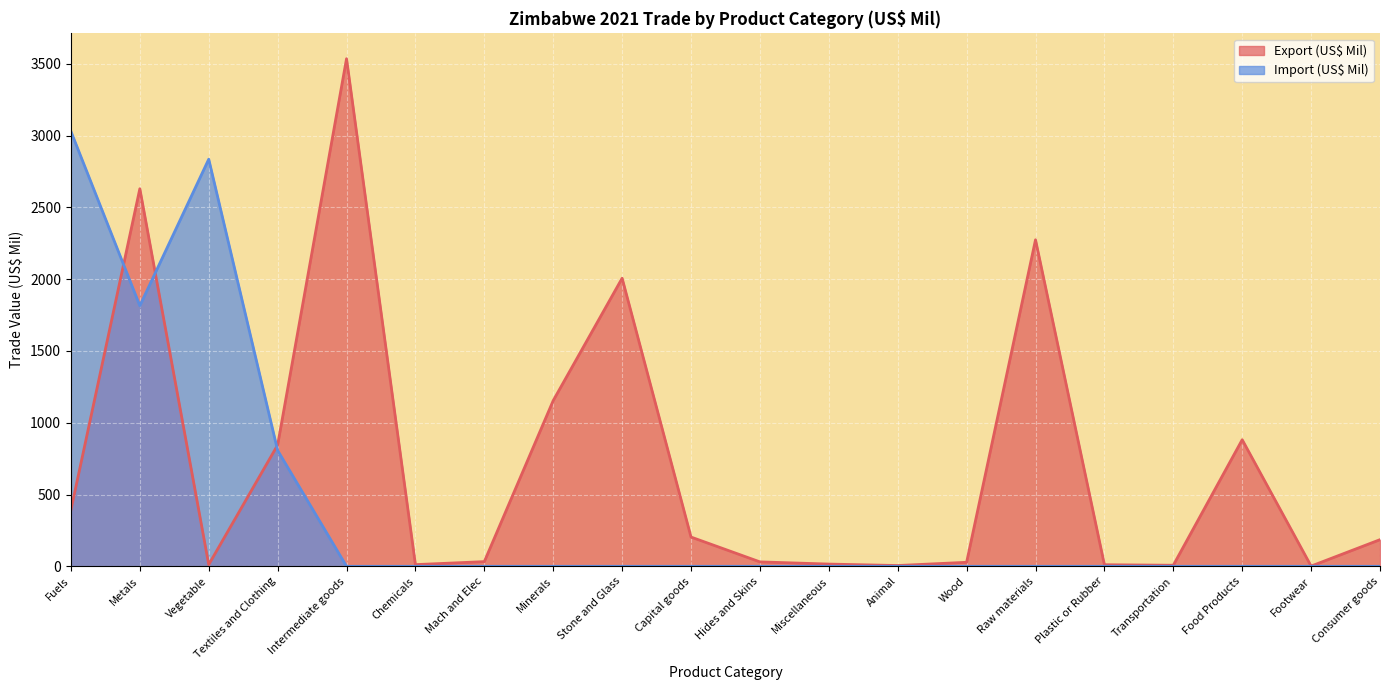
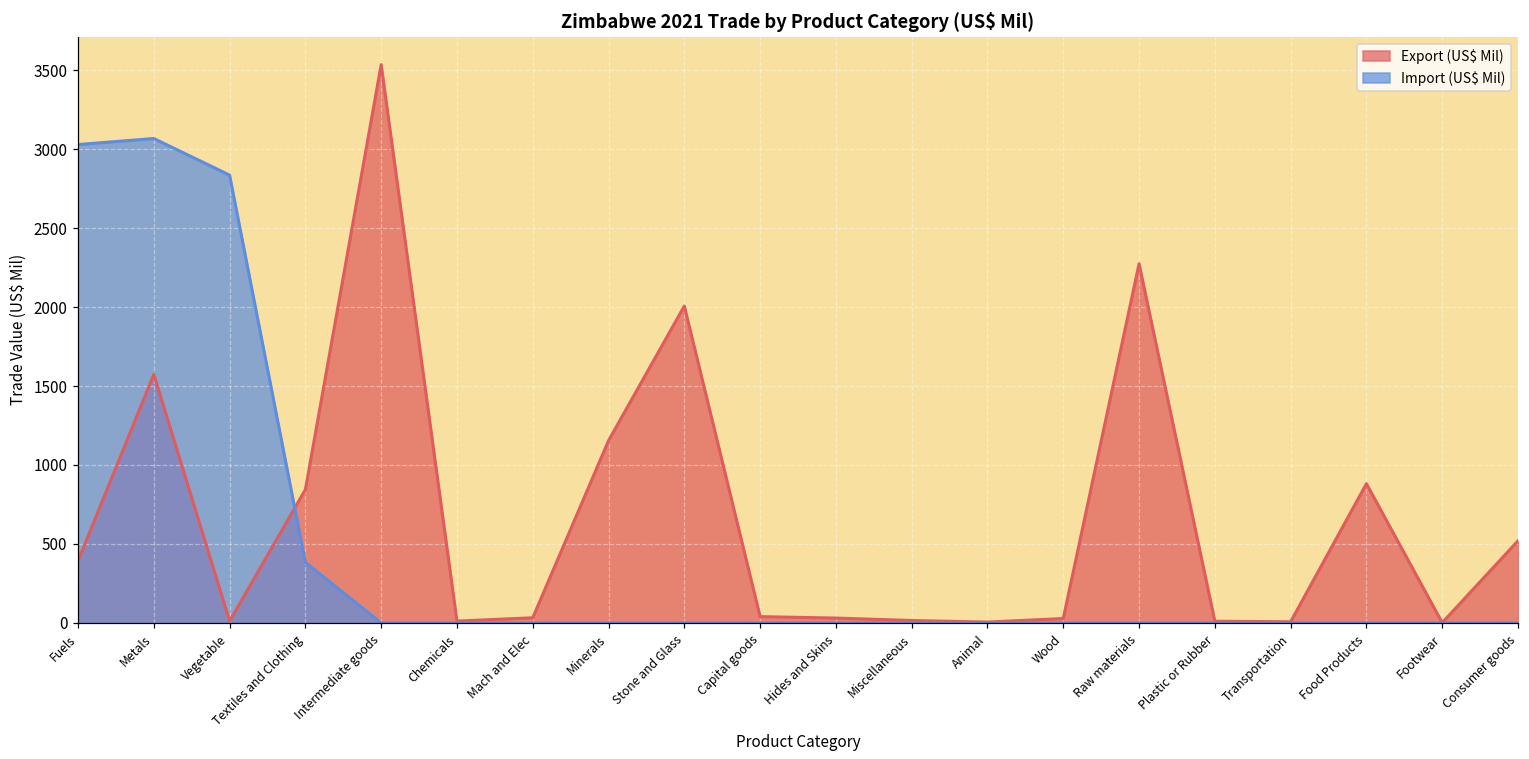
Export (US$ Mil), Metals: 2630 -> 1570
Import (US$ Mil), Metals: 1810 -> 3070
Import (US$ Mil), Textiles and Clothing: 810 -> 380
Export (US$ Mil), Capital goods: 200 -> 40
Export (US$ Mil), Consumer goods: 190 -> 520
